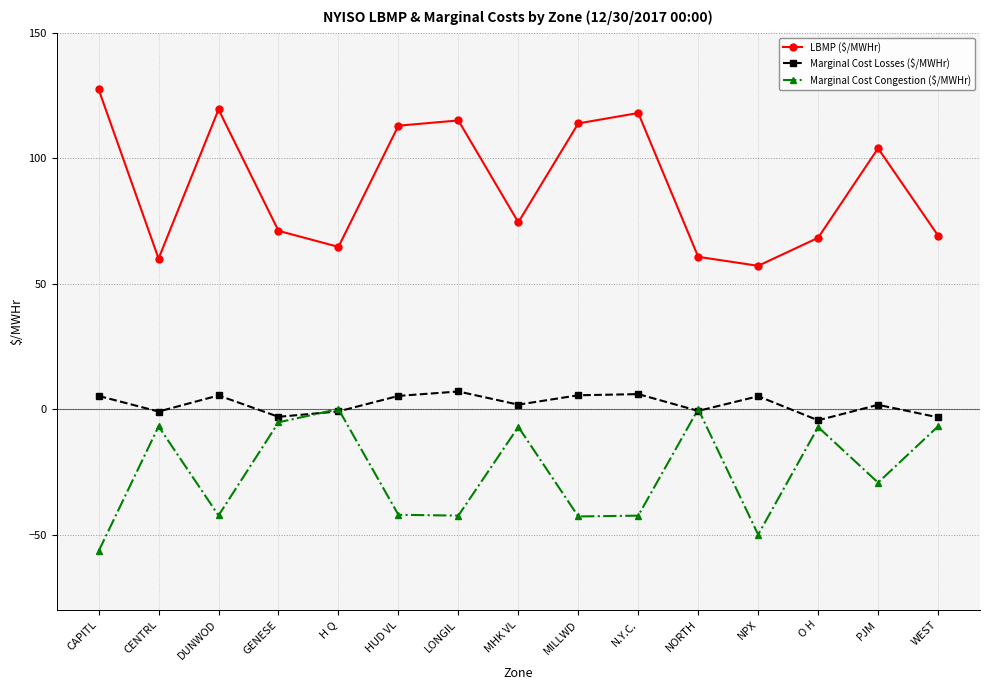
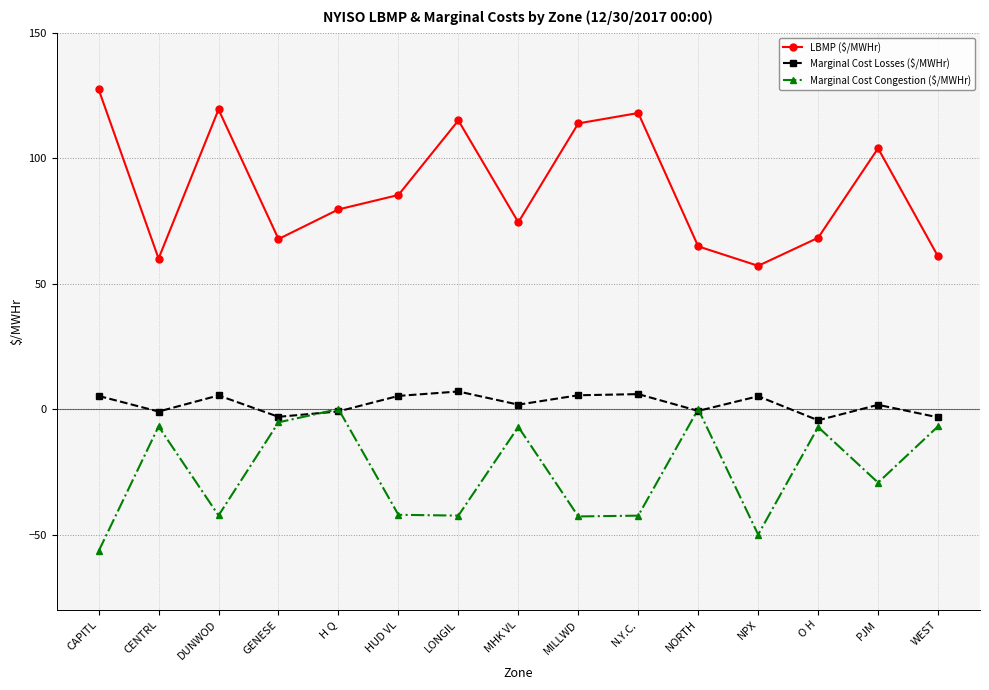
LBMP ($/MWHr), GENESE: 71 -> 68
LBMP ($/MWHr), H Q: 65 -> 80
LBMP ($/MWHr), HUD VL: 113 -> 85
LBMP ($/MWHr), NORTH: 61 -> 65
LBMP ($/MWHr), WEST: 69 -> 61
